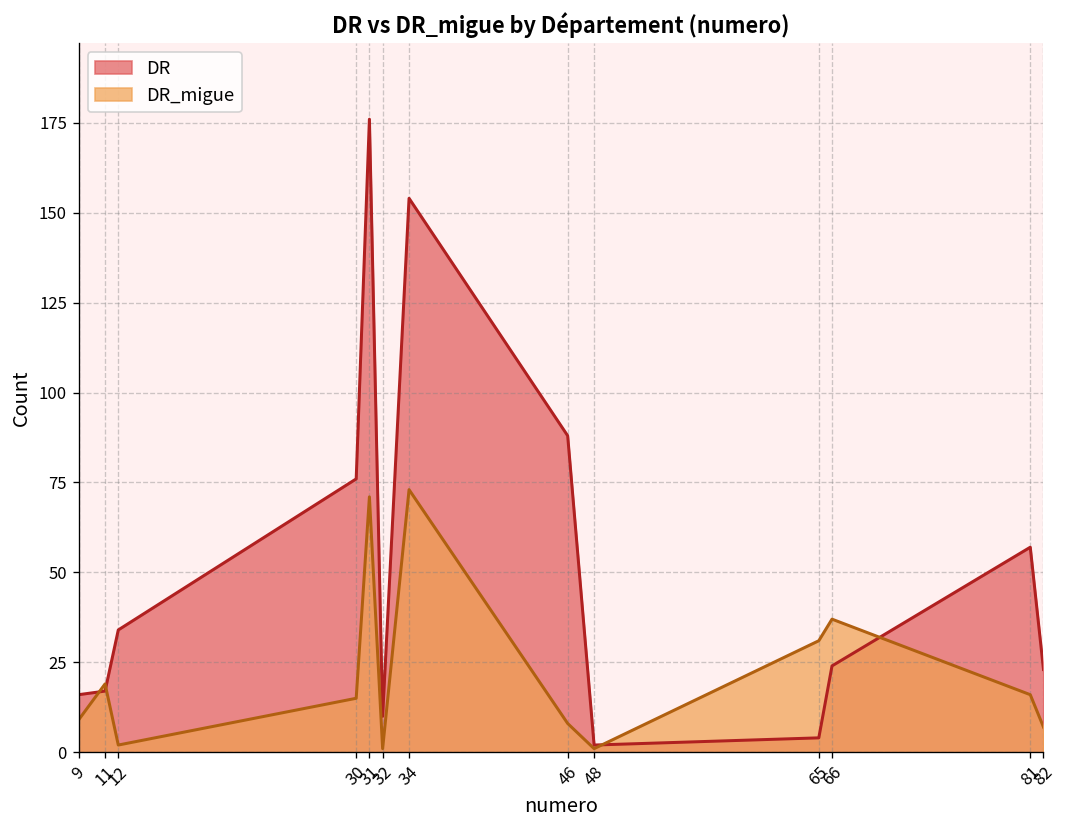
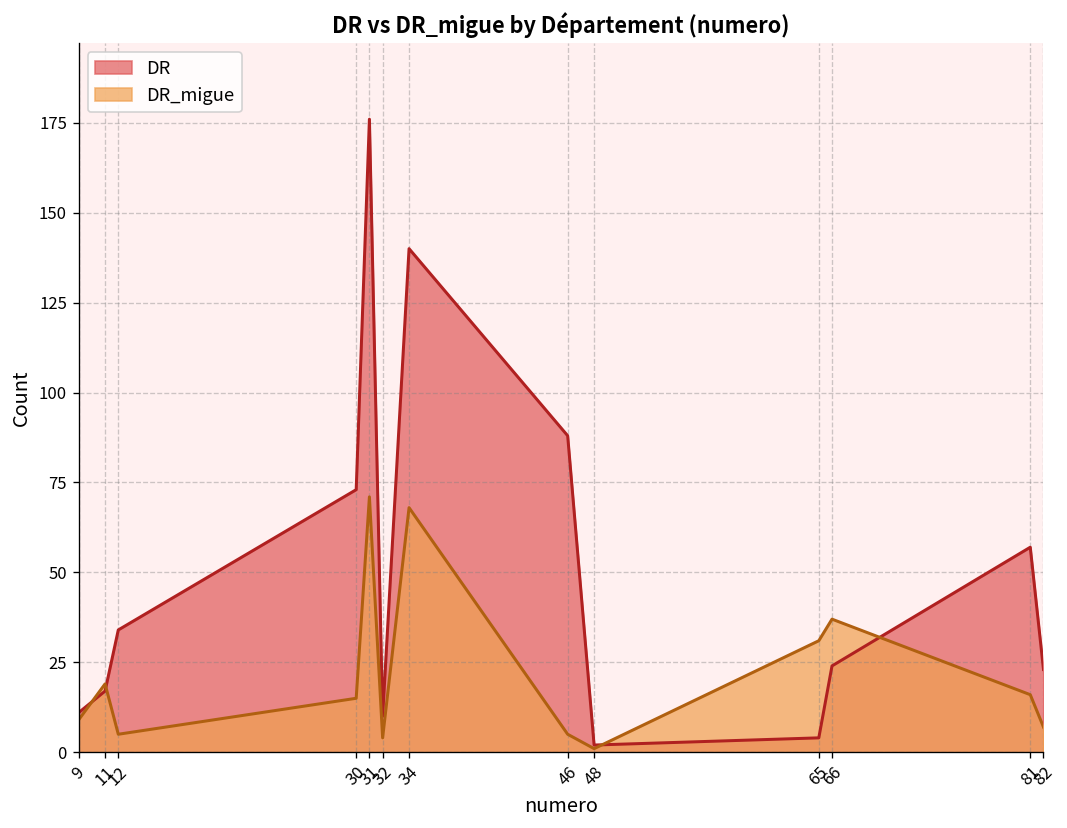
DR, 9: 16 -> 11
DR_migue, 12: 2 -> 5
DR, 30: 76 -> 73
DR_migue, 32: 1 -> 4
DR, 34: 154 -> 140
DR_migue, 34: 73 -> 68
DR_migue, 46: 8 -> 5
